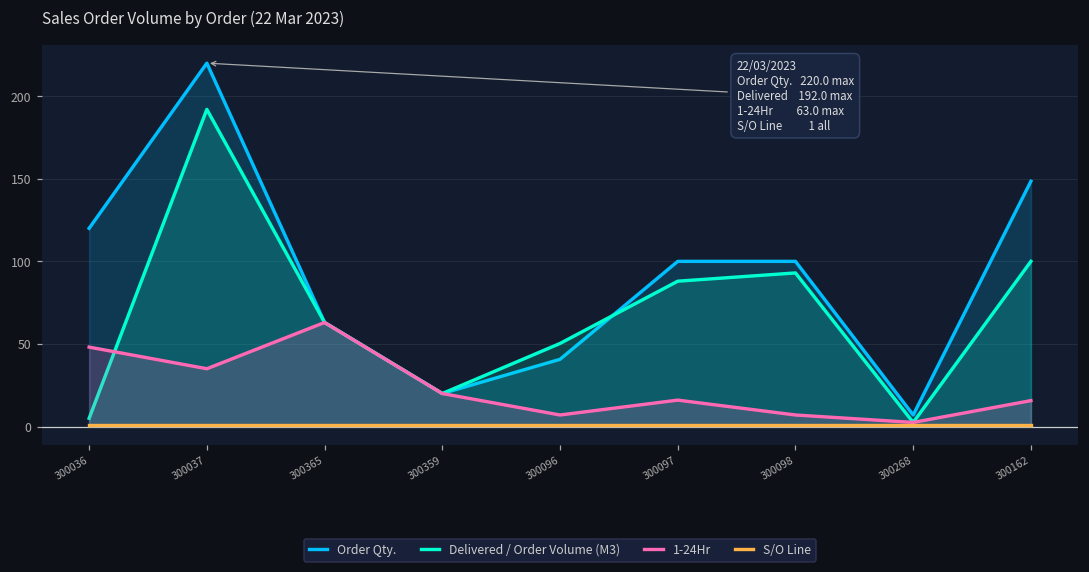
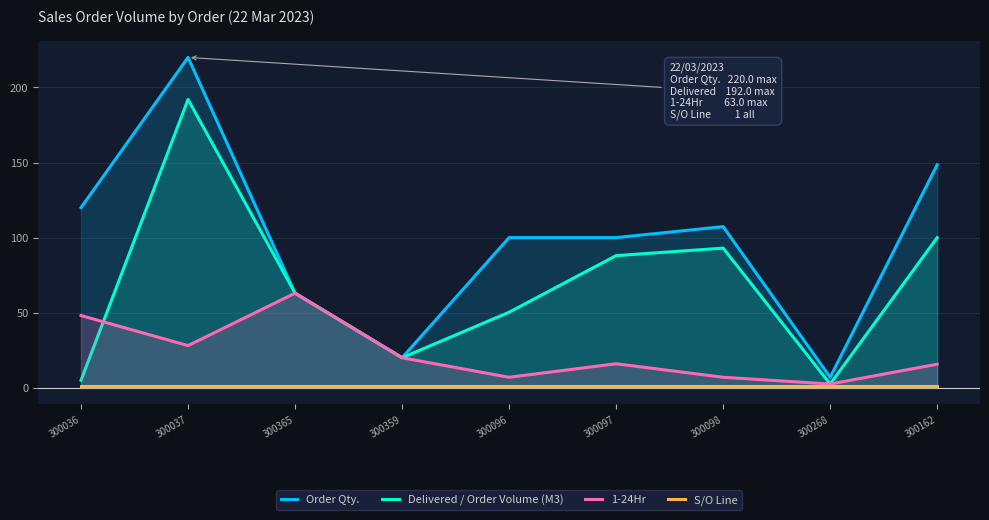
1-24Hr, 300037: 35 -> 28
Order Qty., 300096: 41 -> 100
Order Qty., 300098: 100 -> 107
